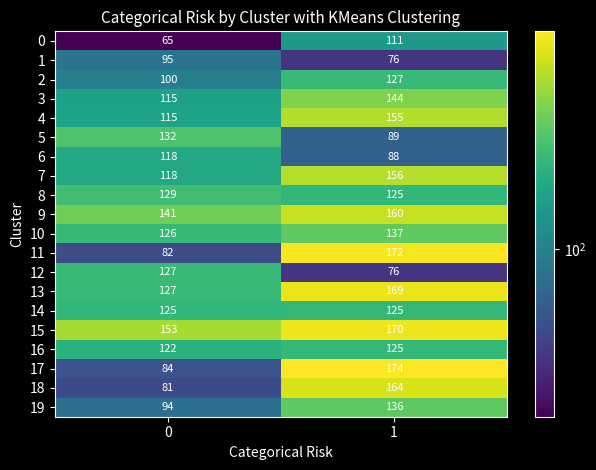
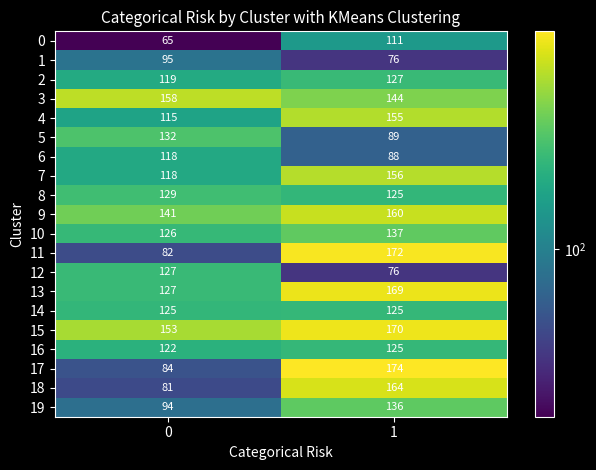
2, 0: 100 -> 119
3, 0: 115 -> 158
